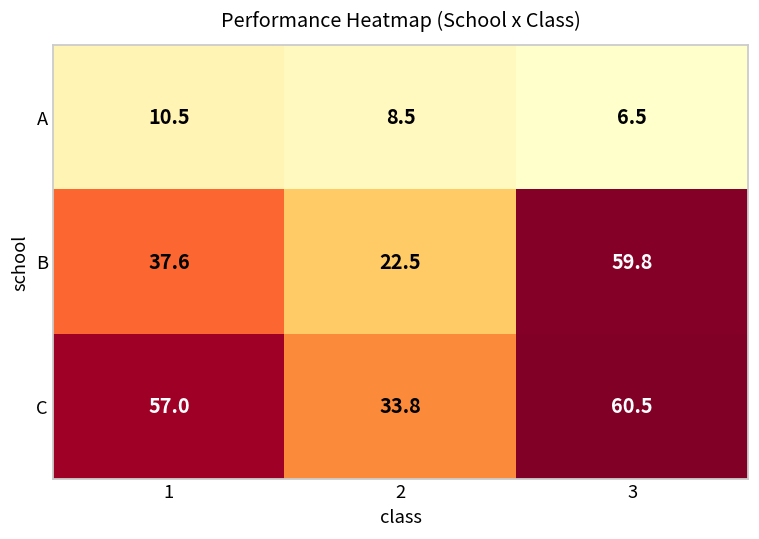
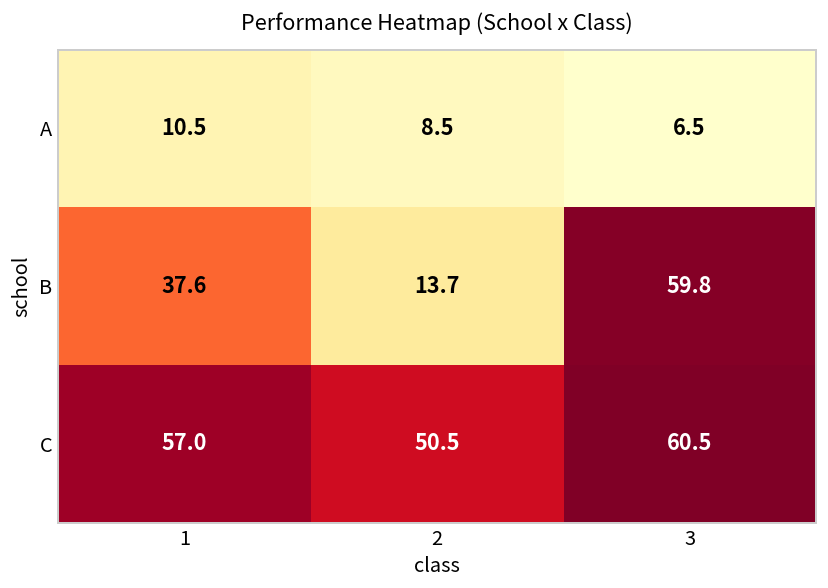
B, 2: 22.5 -> 13.7
C, 2: 33.8 -> 50.5
